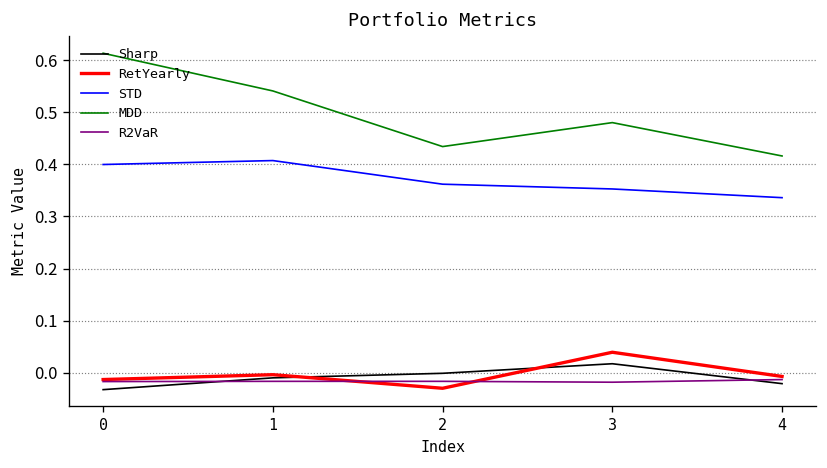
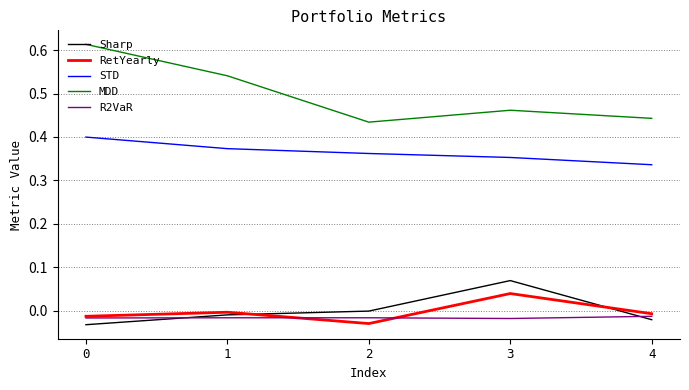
STD, 1: 0.41 -> 0.37
Sharp, 3: 0.02 -> 0.07
MDD, 3: 0.48 -> 0.46
MDD, 4: 0.42 -> 0.44
